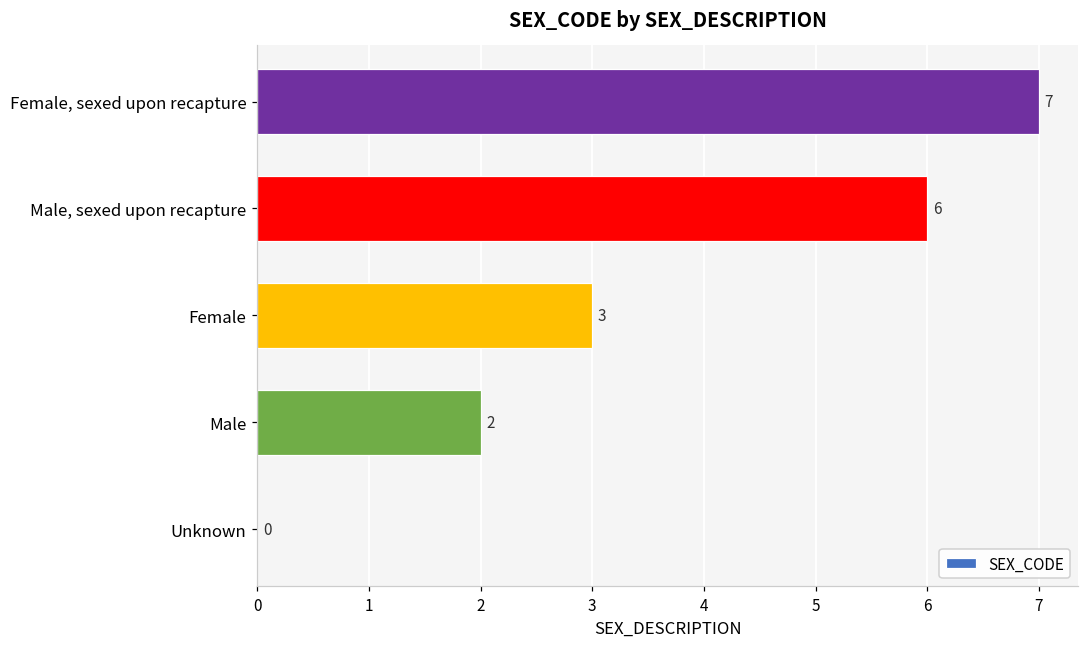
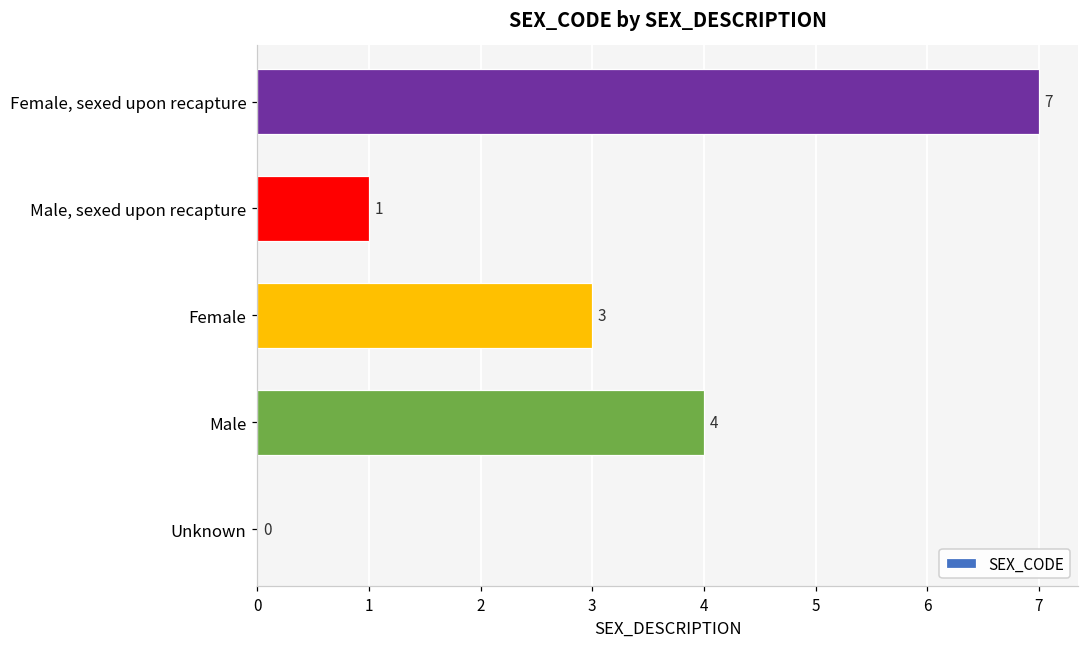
Male, sexed upon recapture: 6 -> 1
Male: 2 -> 4
